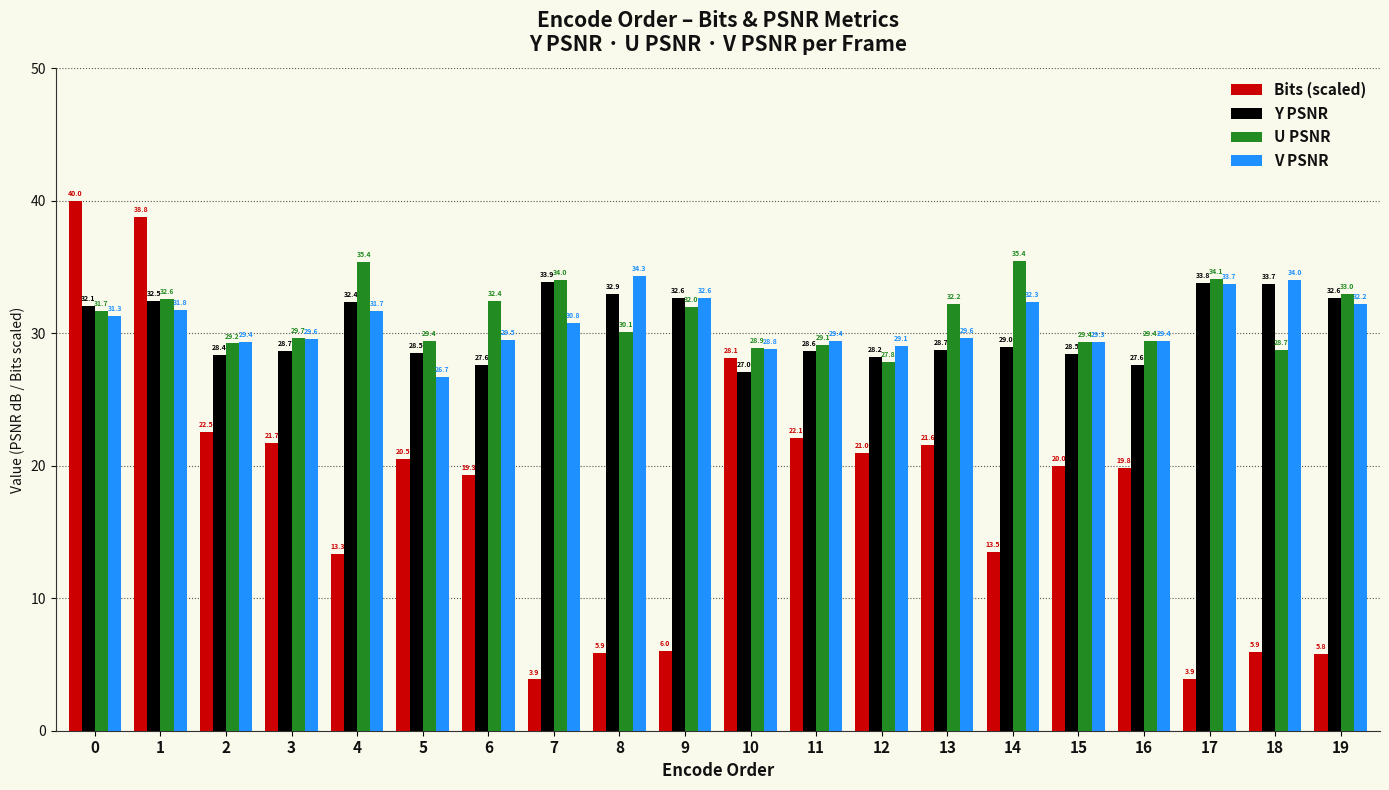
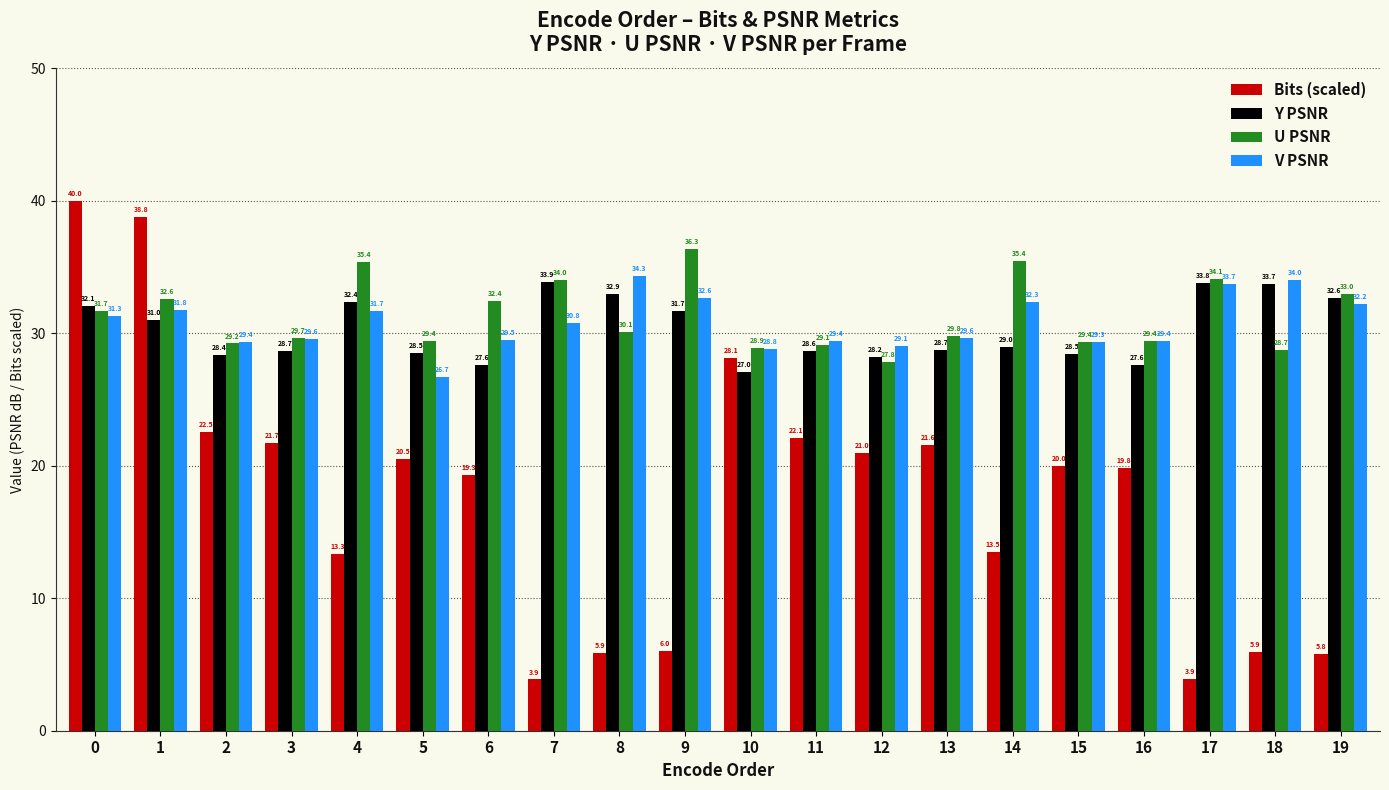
Y PSNR, 1: 32.5 -> 31.0
Y PSNR, 9: 32.6 -> 31.7
U PSNR, 9: 32.0 -> 36.3
U PSNR, 13: 32.2 -> 29.8
